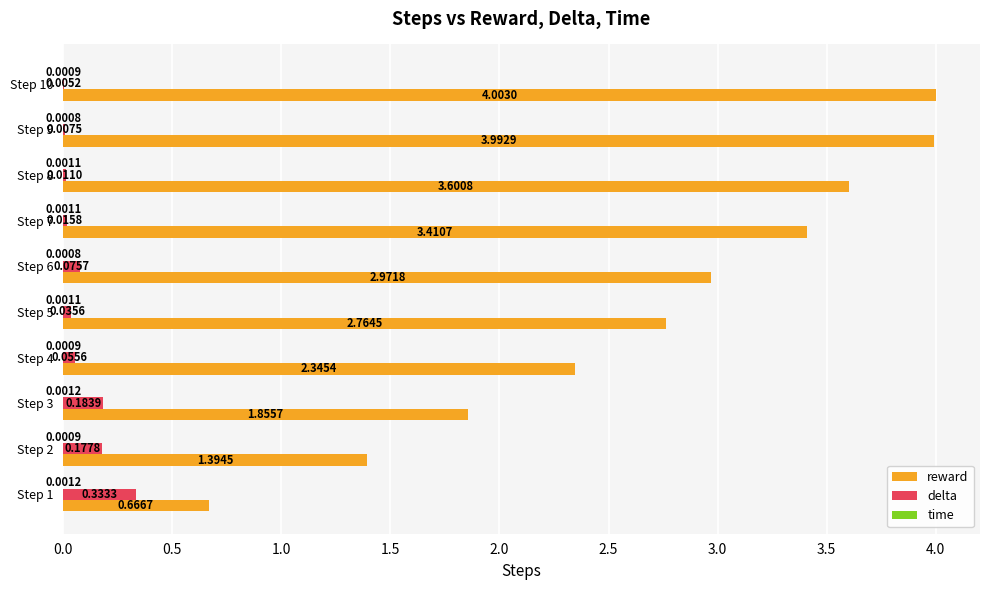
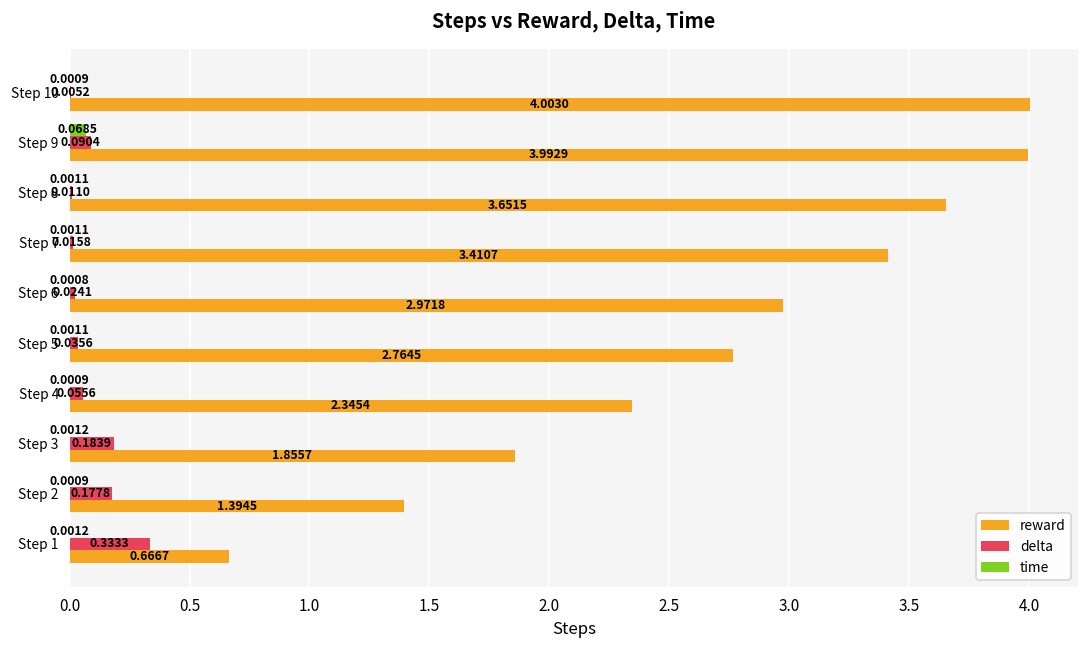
time, Step 9: 0.0008 -> 0.0685
delta, Step 9: 0.0075 -> 0.0904
reward, Step 8: 3.6008 -> 3.6515
delta, Step 6: 0.0757 -> 0.0241
